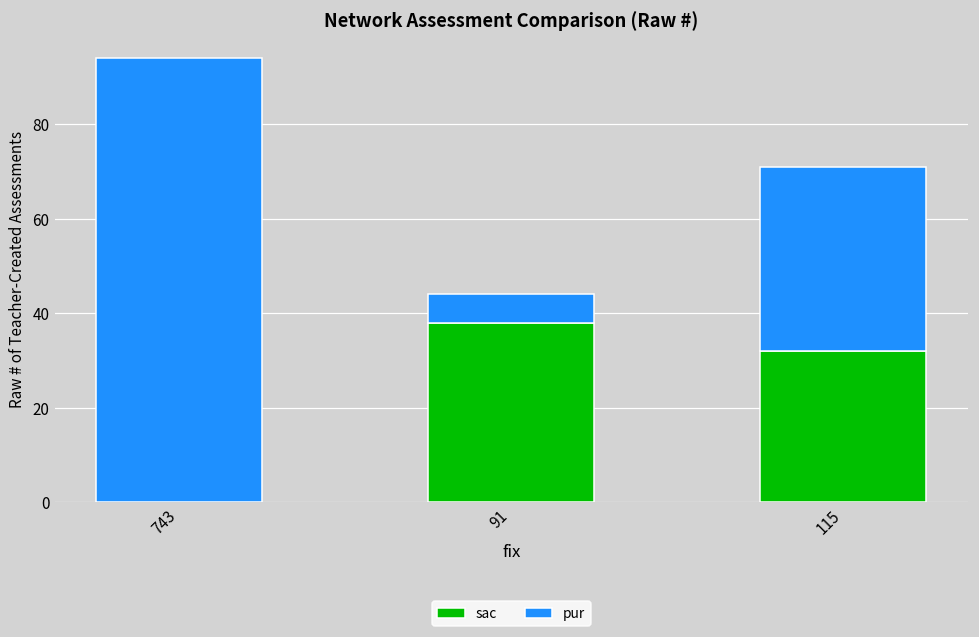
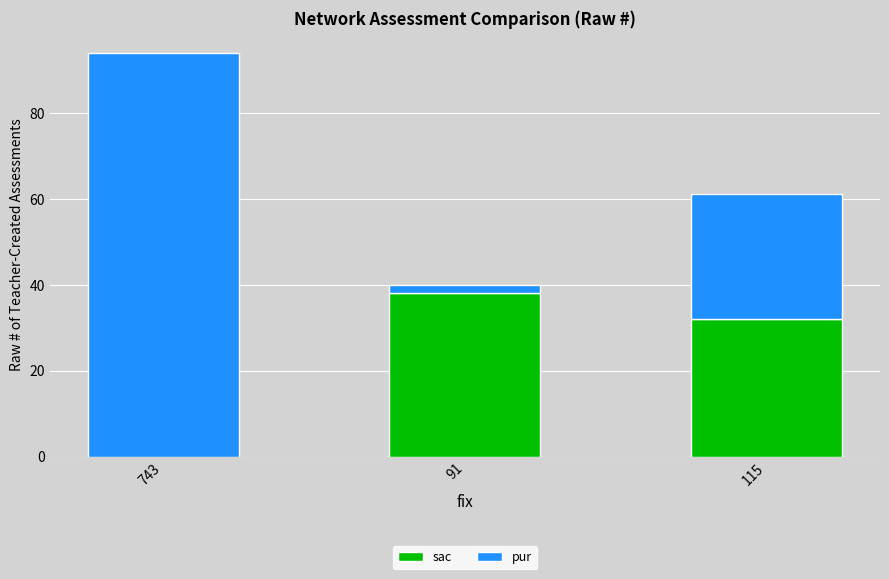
pur, 91: 6 -> 2
pur, 115: 39 -> 29
